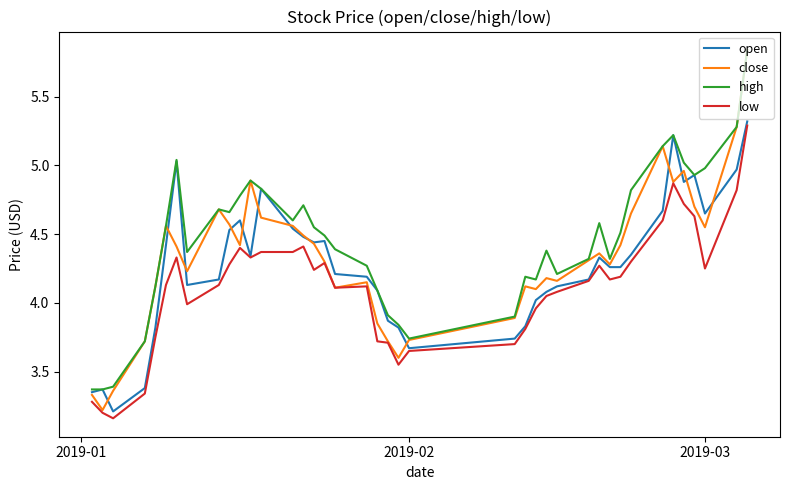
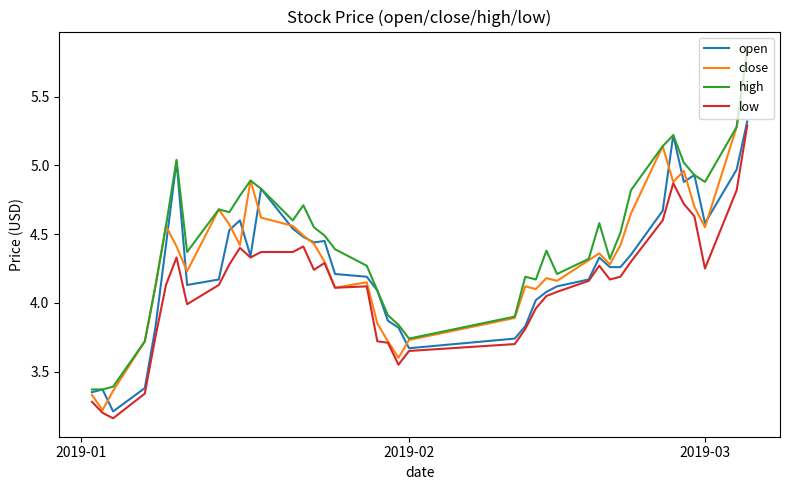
open, 2019-03: 4.65 -> 4.58
high, 2019-03: 4.98 -> 4.88
